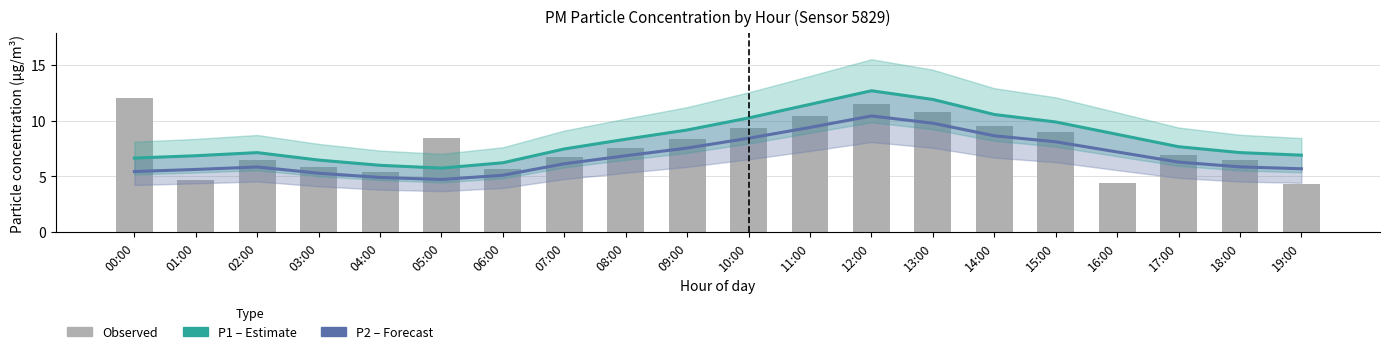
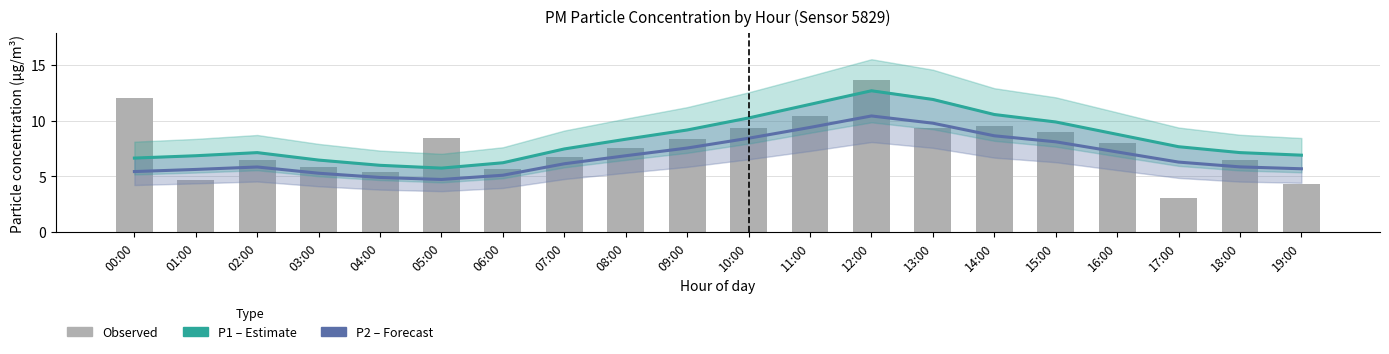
Observed, 12:00: 11.5 -> 13.6
Observed, 13:00: 10.8 -> 9.3
Observed, 16:00: 4.4 -> 8.0
Observed, 17:00: 7.0 -> 3.0
